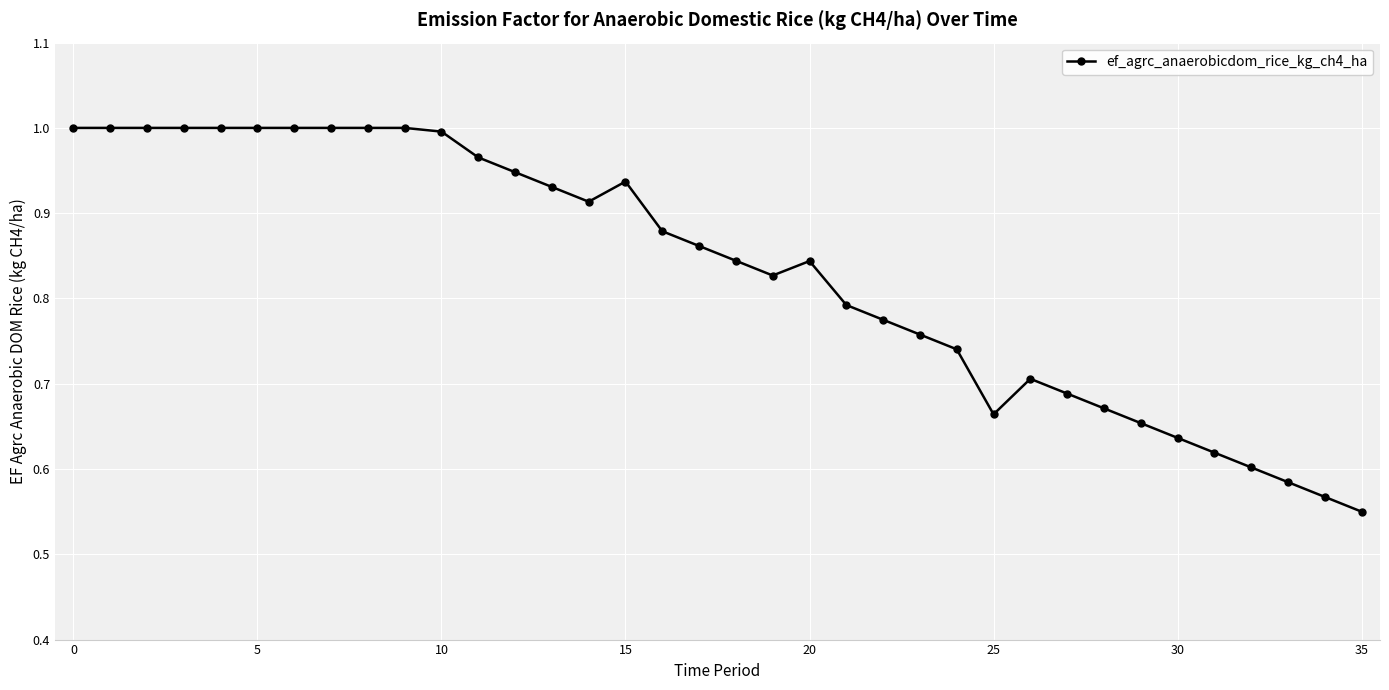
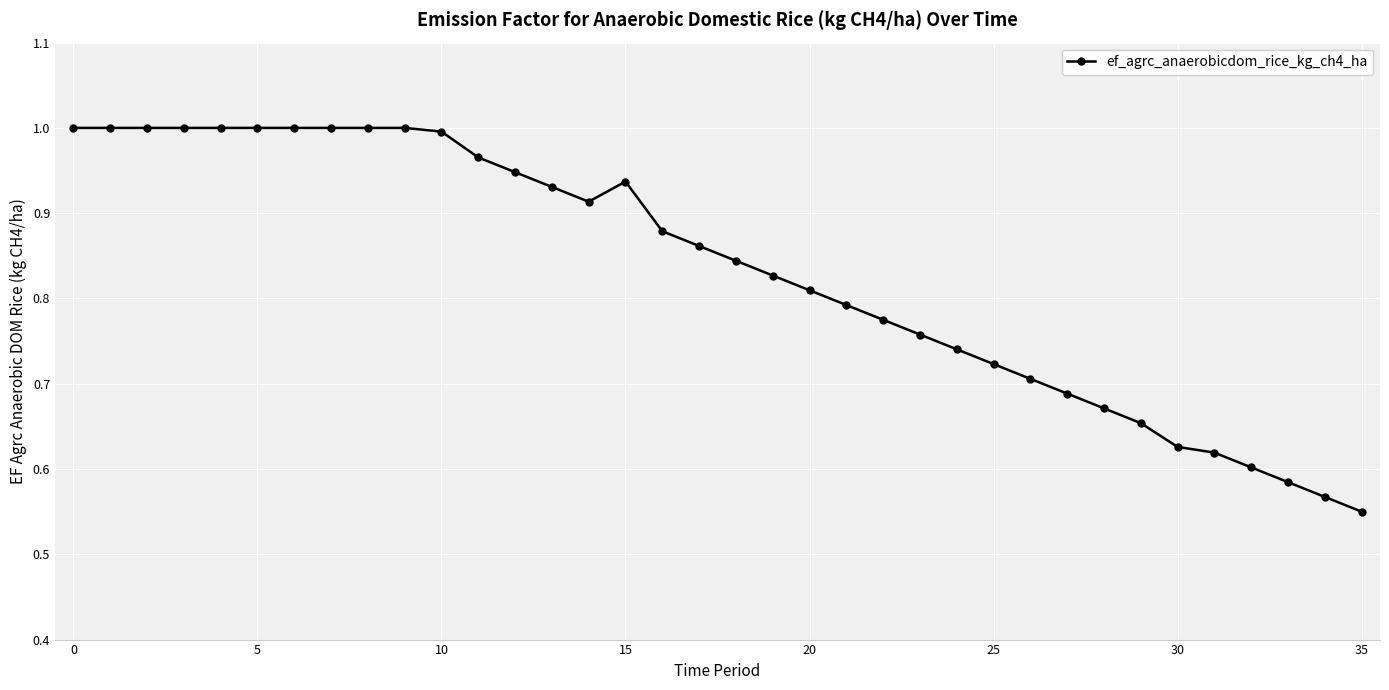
20: 0.84 -> 0.81
25: 0.66 -> 0.72
30: 0.64 -> 0.63
